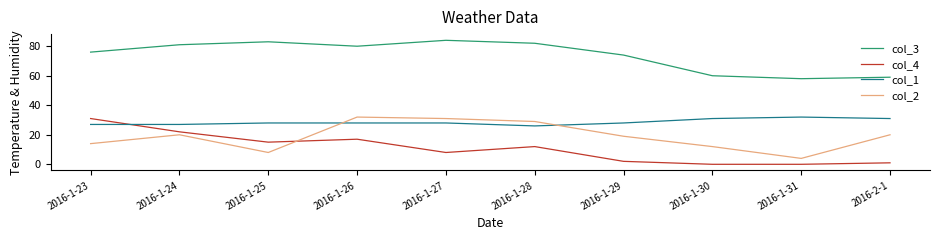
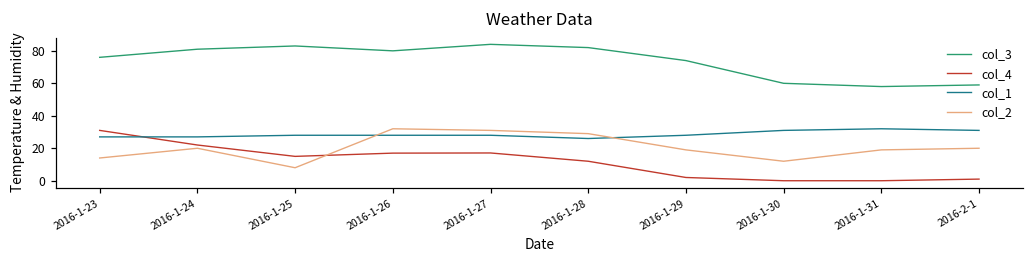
col_4, 2016-1-27: 8 -> 17
col_2, 2016-1-31: 4 -> 19
